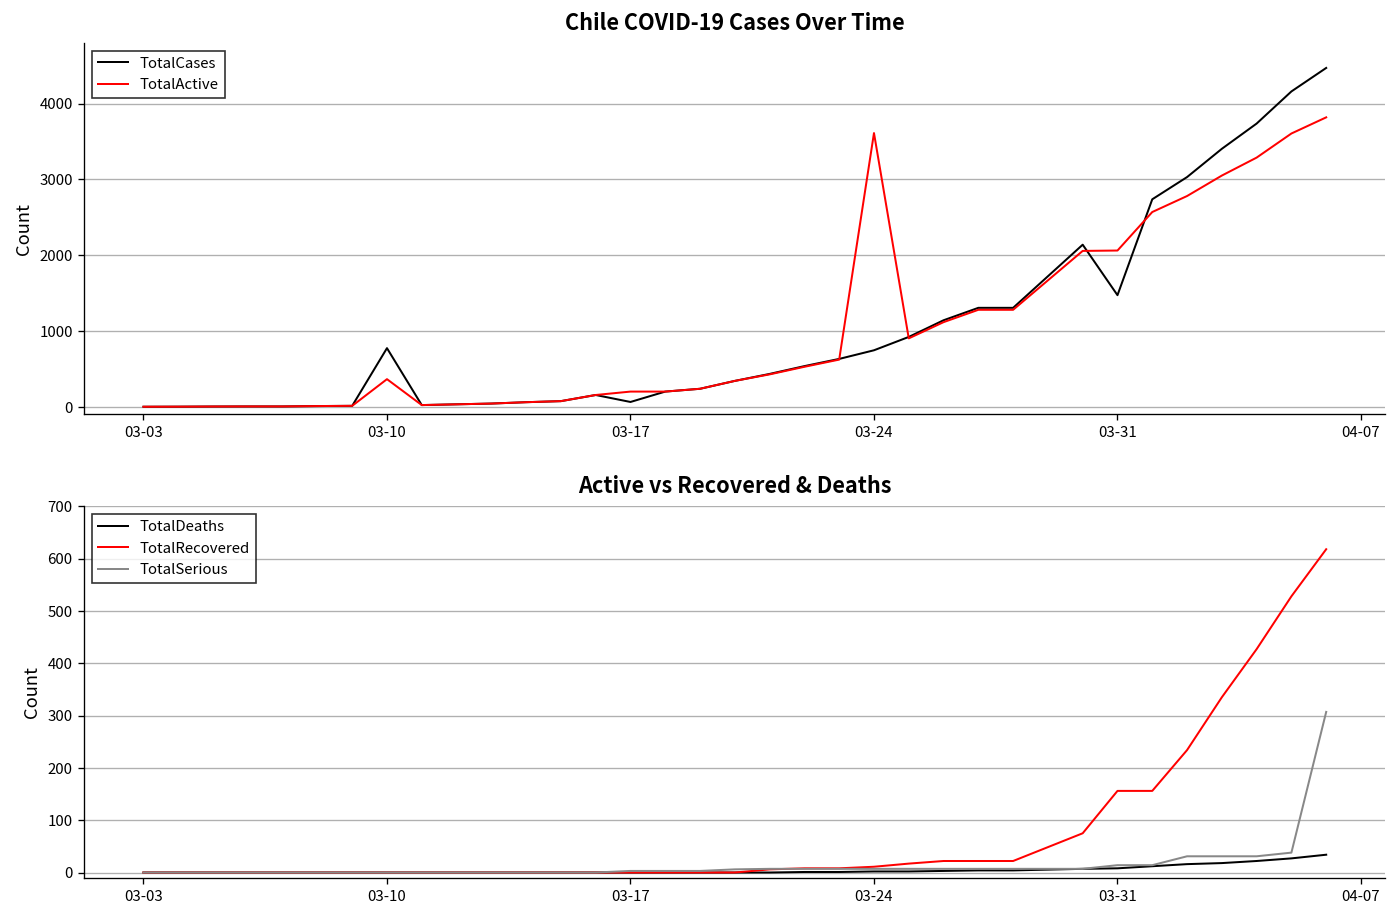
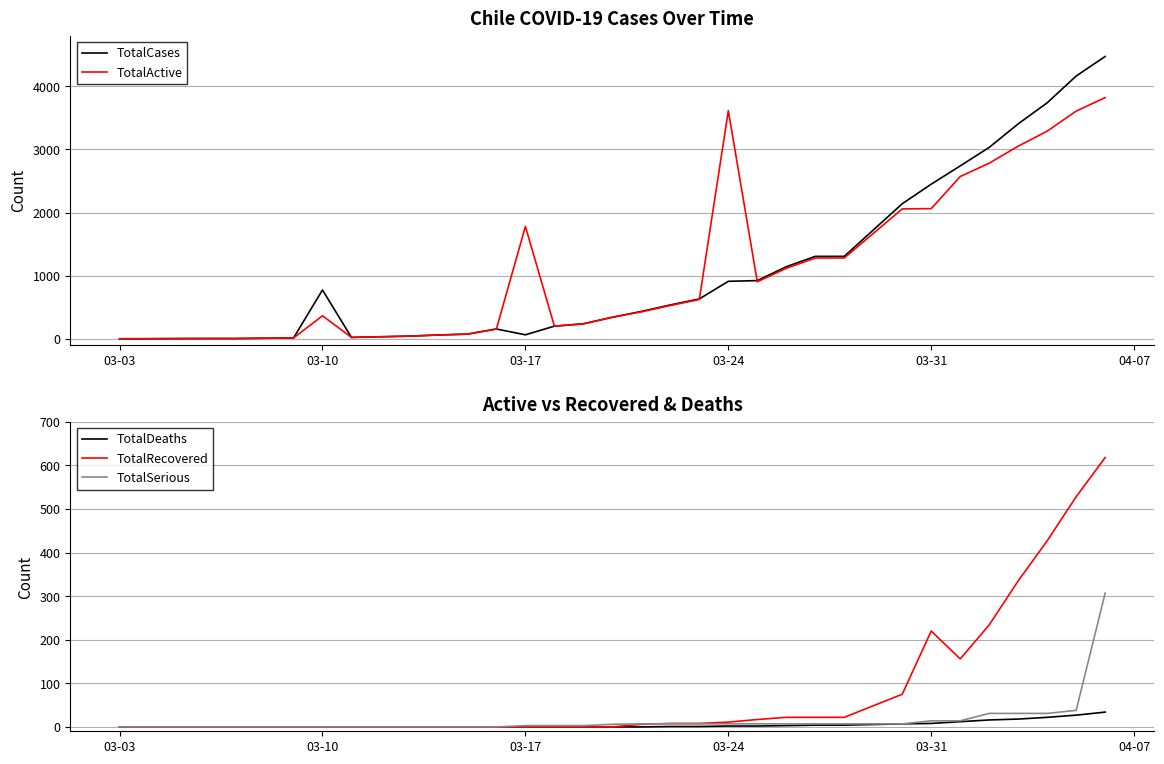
Chile COVID-19 Cases Over Time, TotalActive, 03-17: 200 -> 1800
Chile COVID-19 Cases Over Time, TotalCases, 03-24: 700 -> 900
Chile COVID-19 Cases Over Time, TotalCases, 03-31: 1500 -> 2400
Active vs Recovered & Deaths, TotalRecovered, 03-31: 160 -> 220
